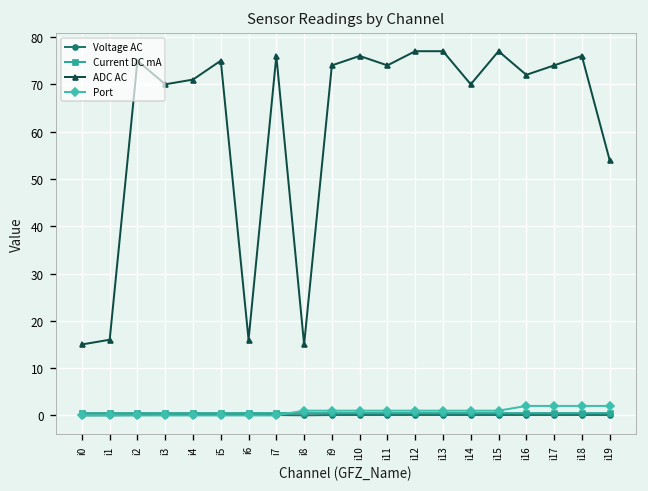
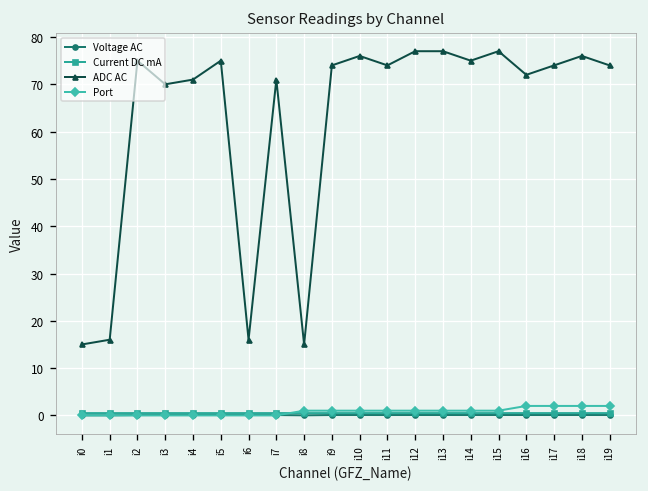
ADC AC, i7: 76 -> 71
ADC AC, i14: 70 -> 75
ADC AC, i19: 54 -> 74
